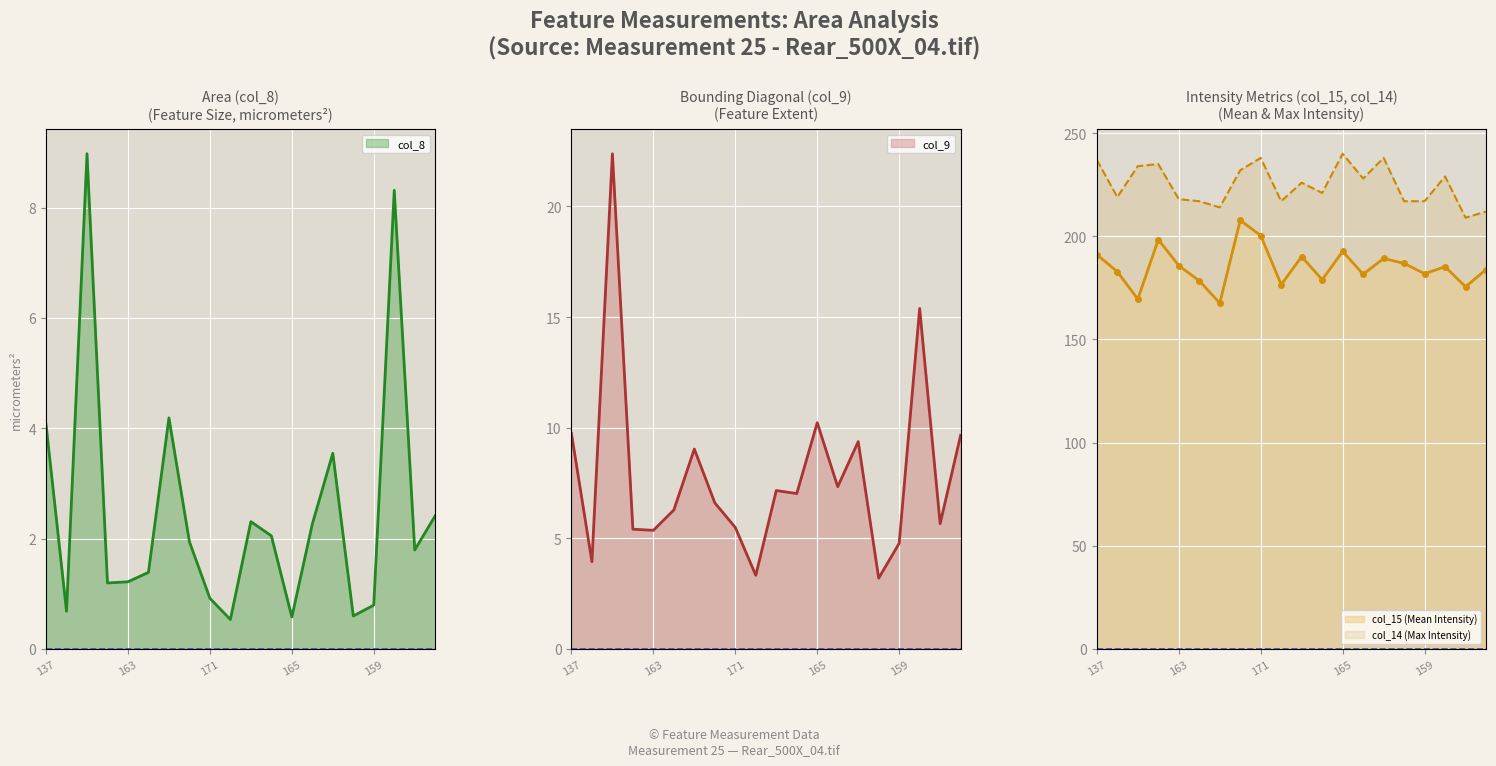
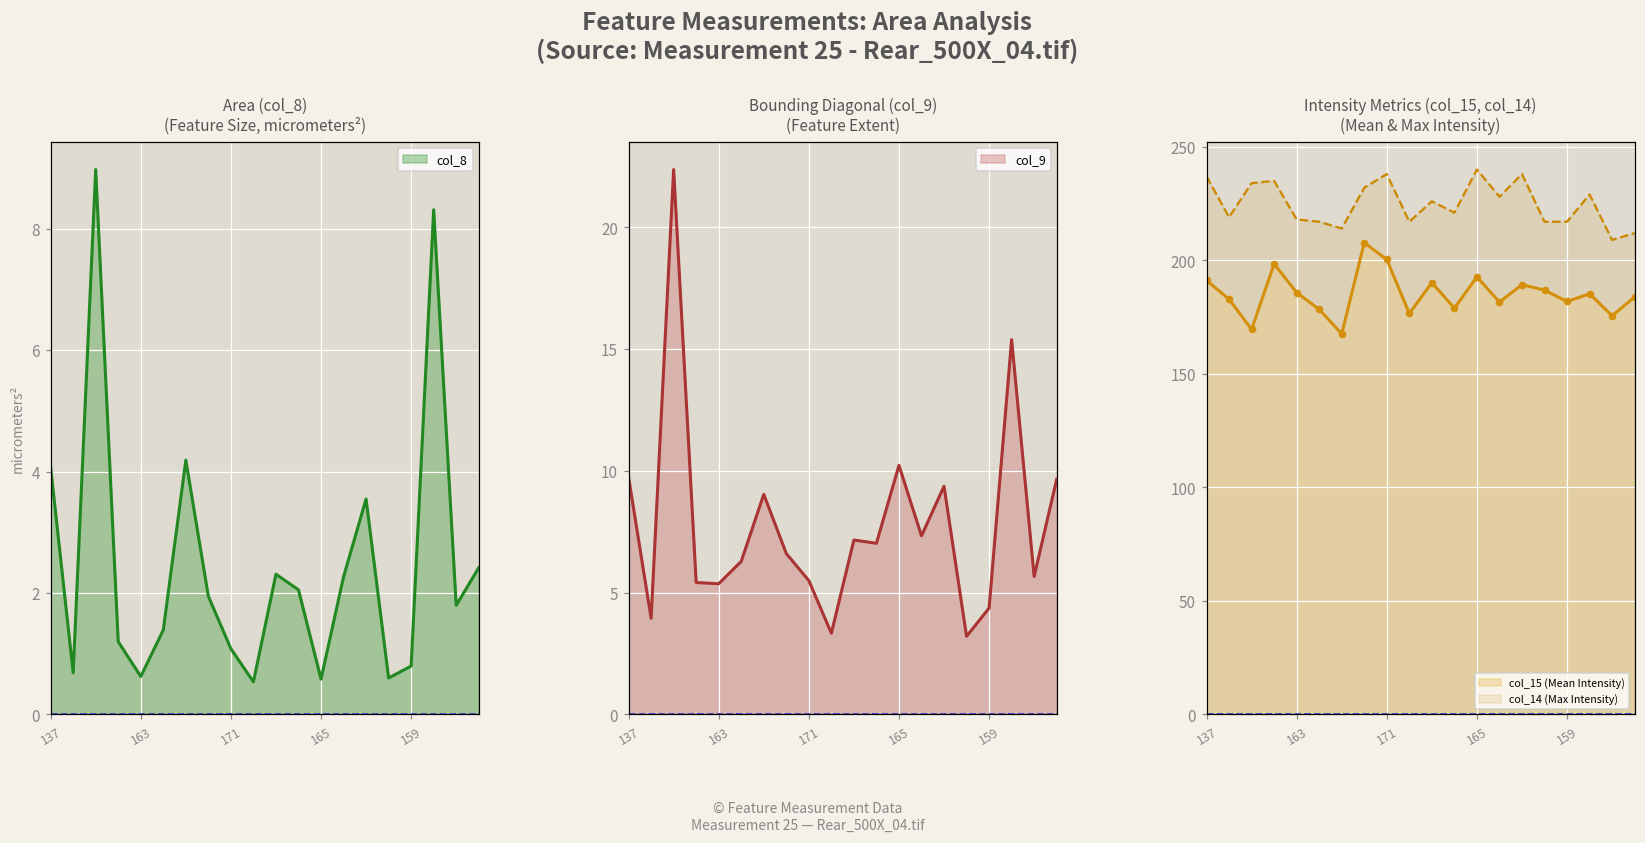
Area (col_8) (Feature Size, micrometers²), 163: 1.2 -> 0.6
Area (col_8) (Feature Size, micrometers²), 171: 0.9 -> 1.1
Bounding Diagonal (col_9) (Feature Extent), 159: 4.8 -> 4.4
